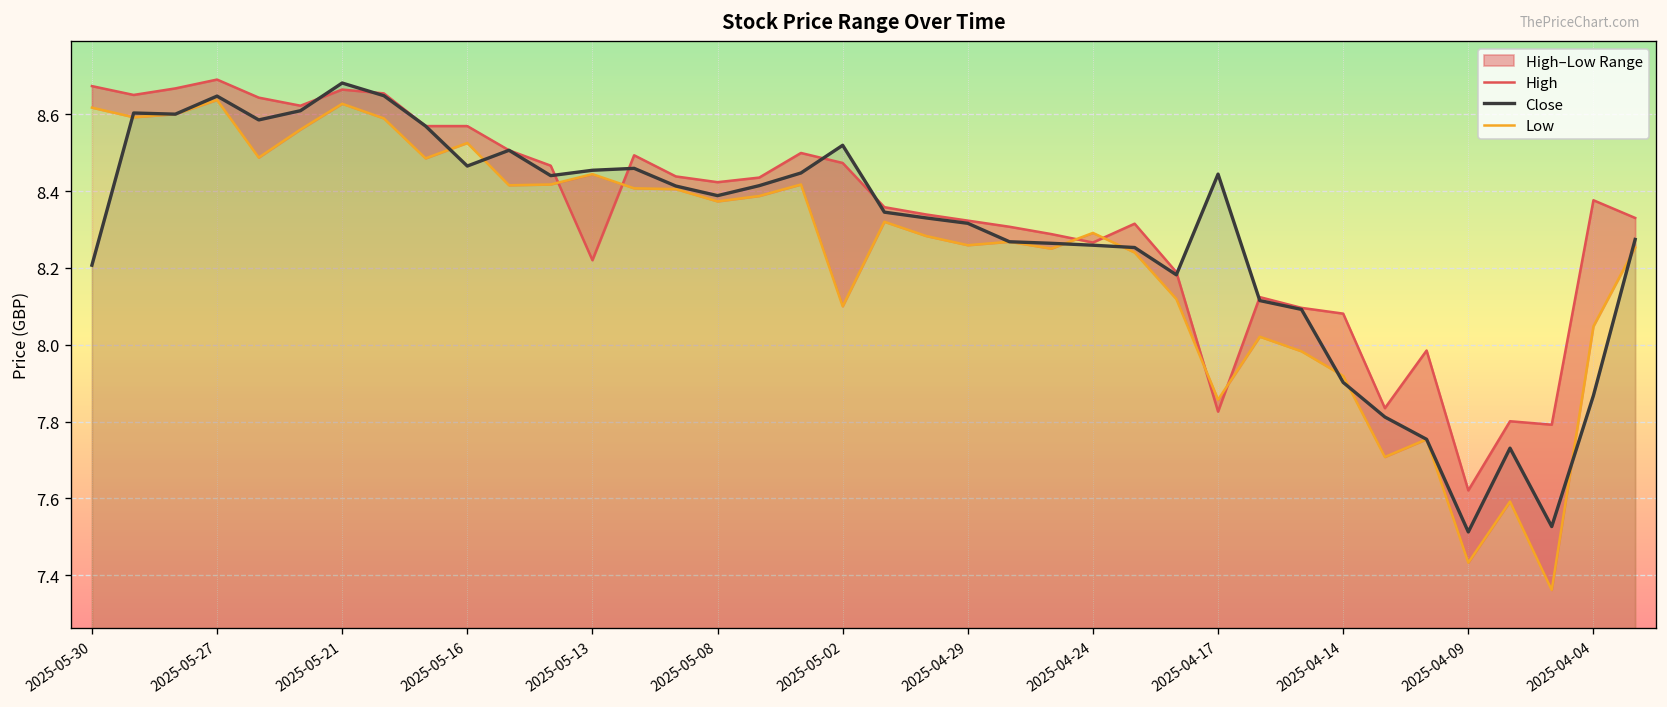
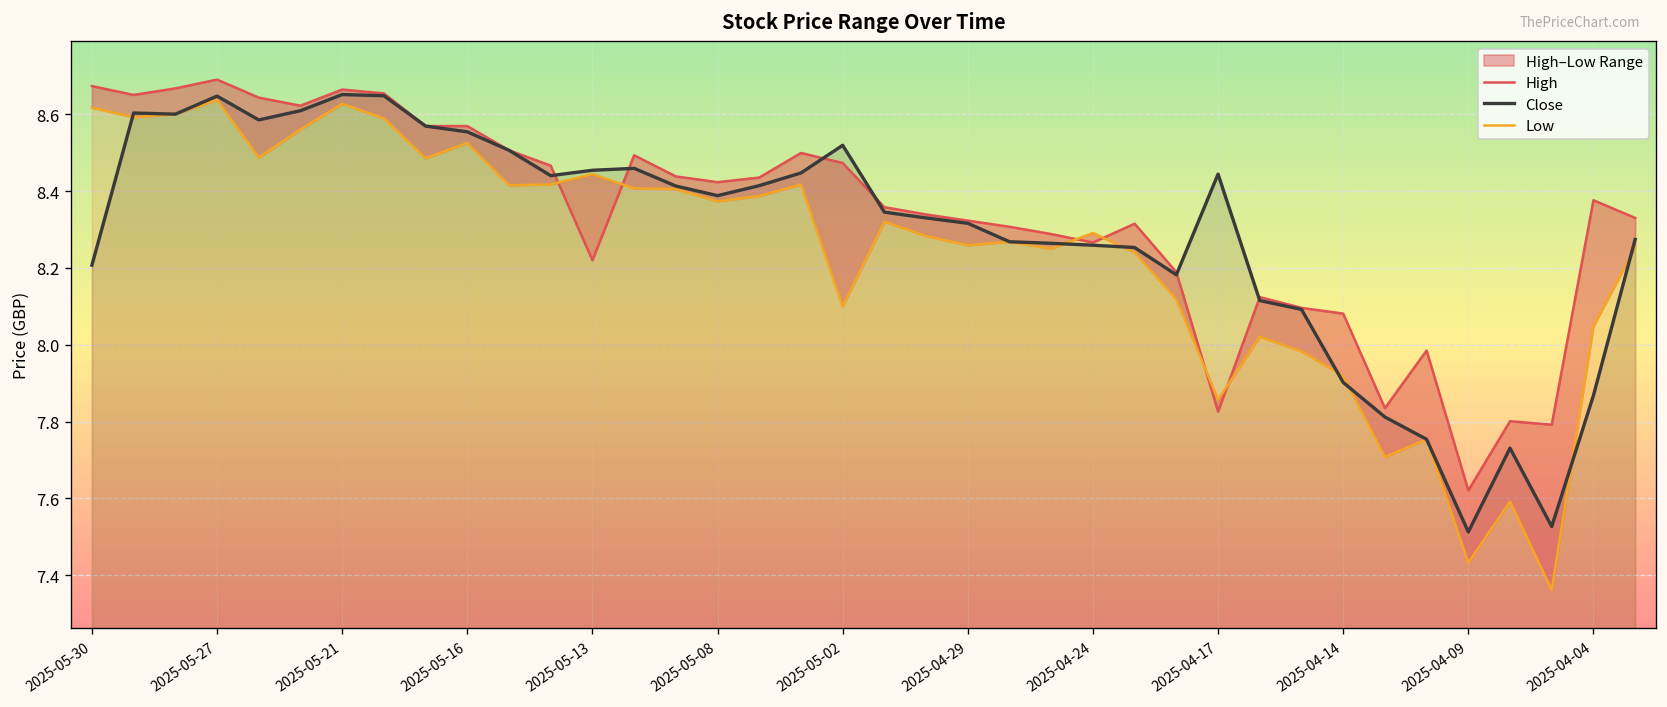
Close, 2025-05-21: 8.68 -> 8.65
Close, 2025-05-16: 8.47 -> 8.55
